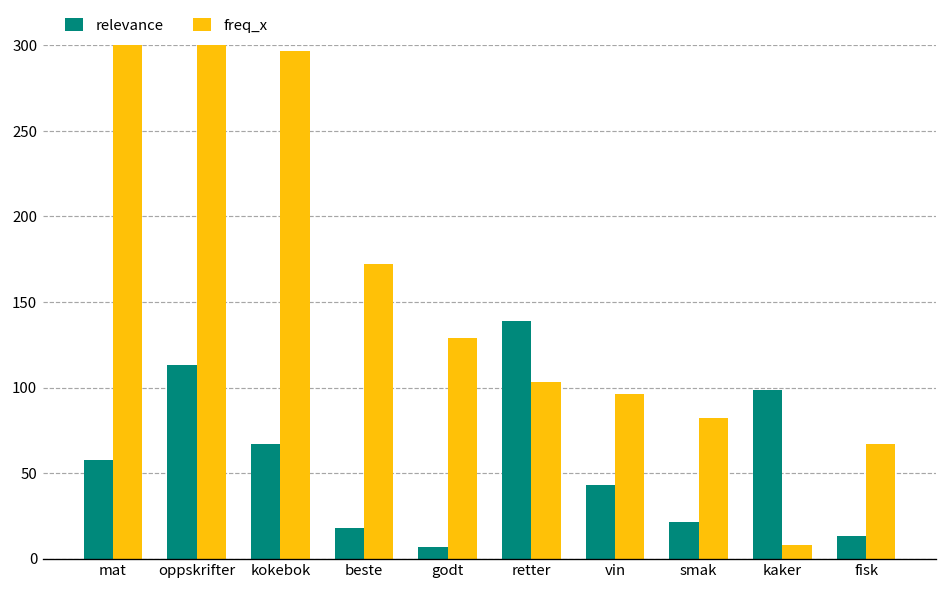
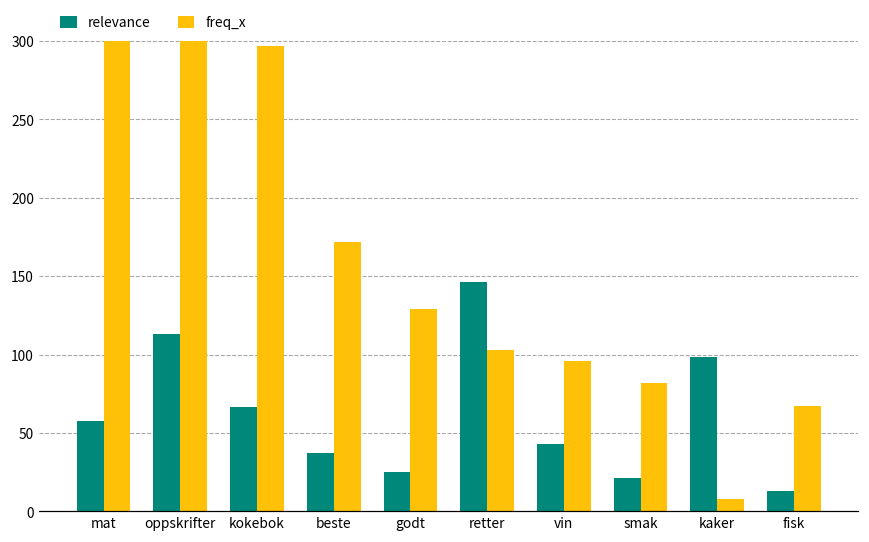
relevance, beste: 18 -> 37
relevance, godt: 7 -> 25
relevance, retter: 139 -> 146
